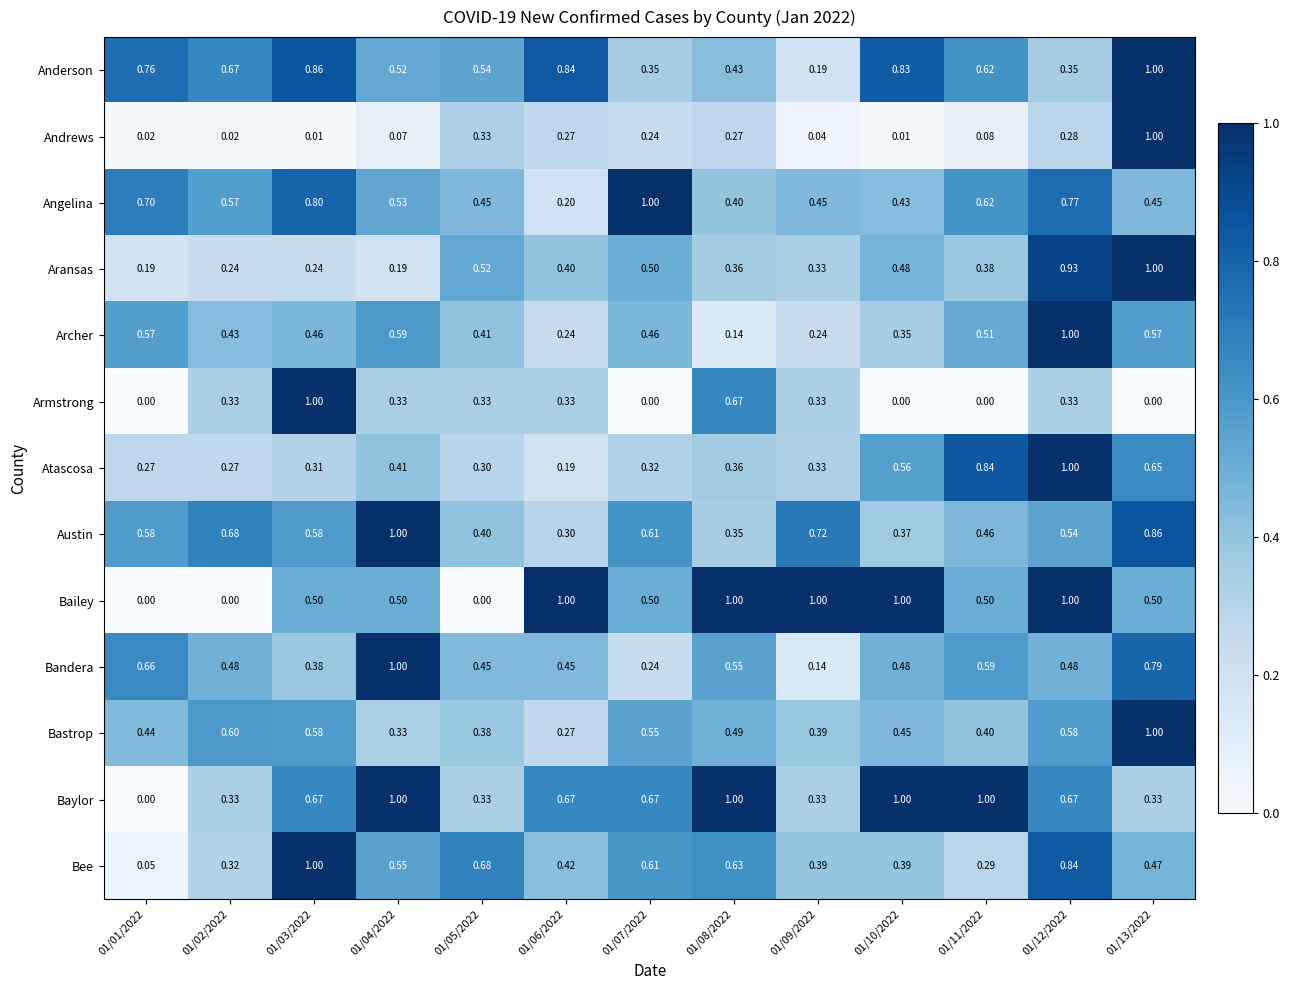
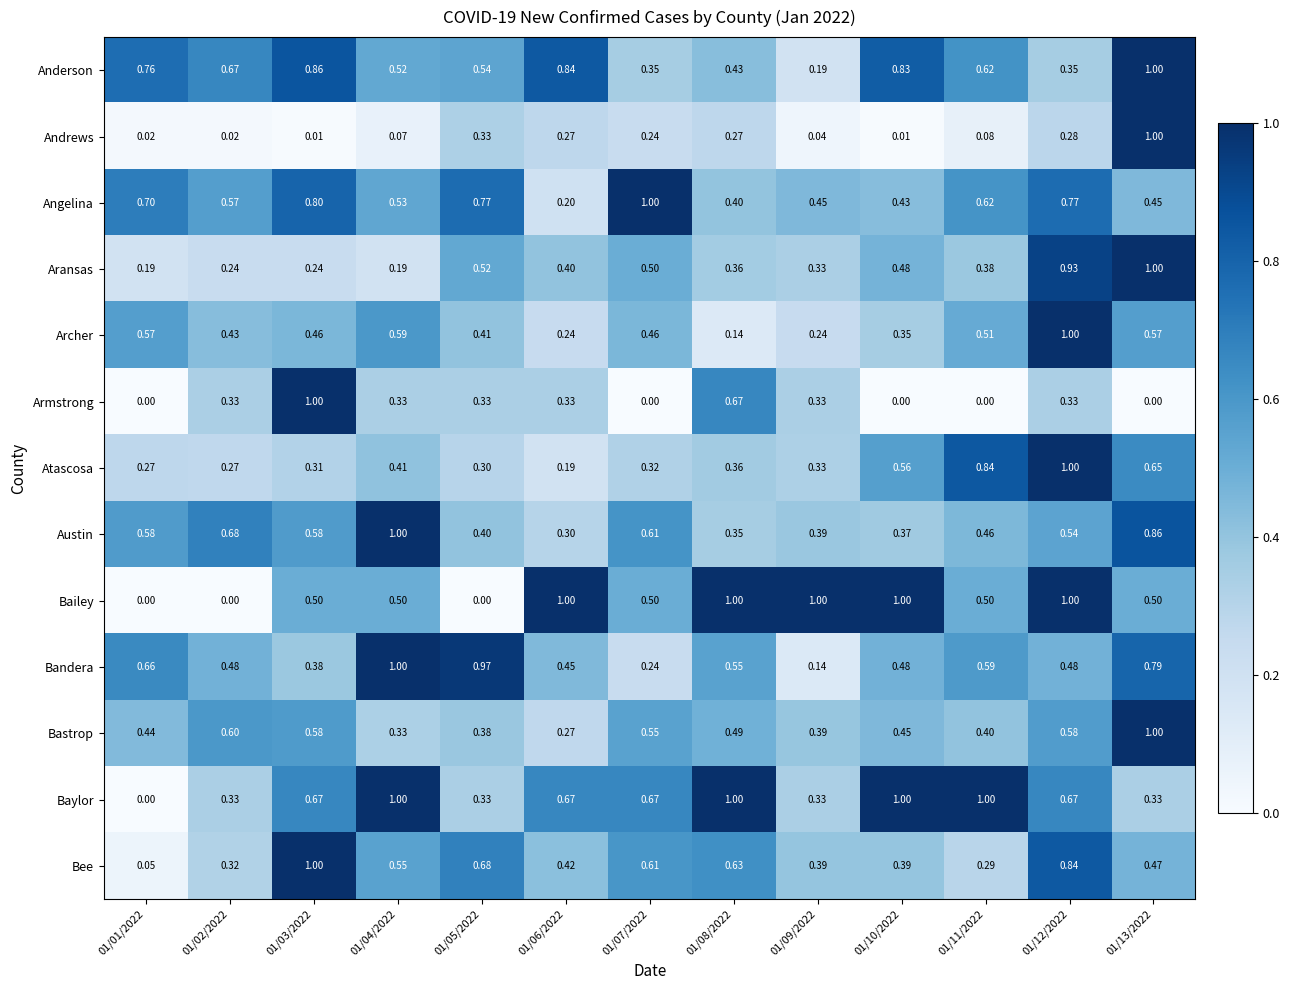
Angelina, 01/05/2022: 0.45 -> 0.77
Austin, 01/09/2022: 0.72 -> 0.39
Bandera, 01/05/2022: 0.45 -> 0.97
